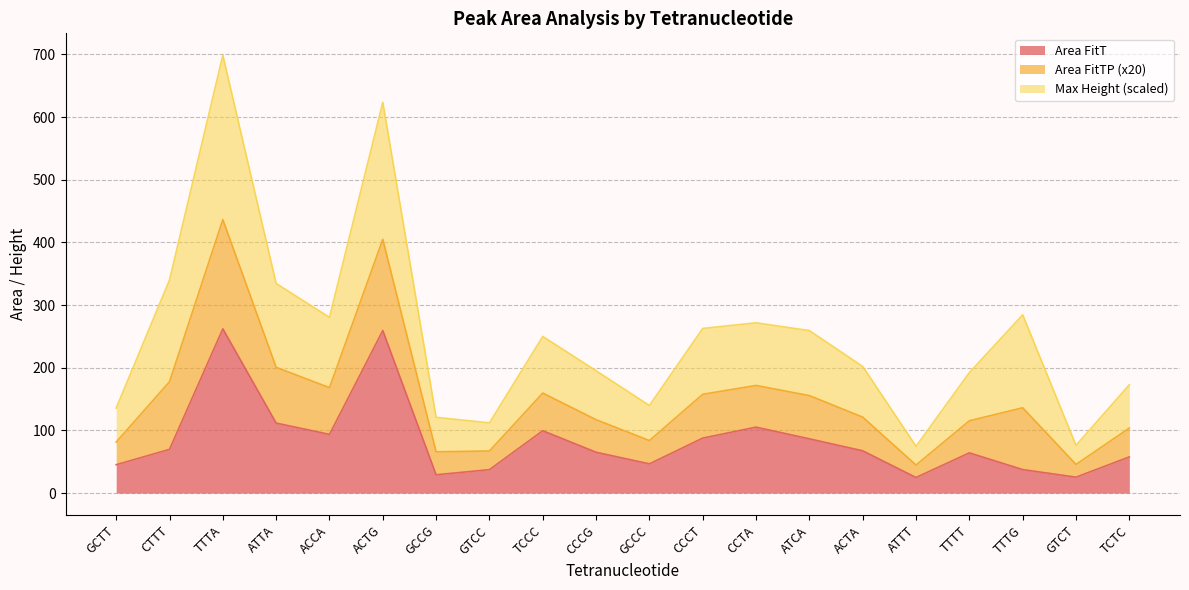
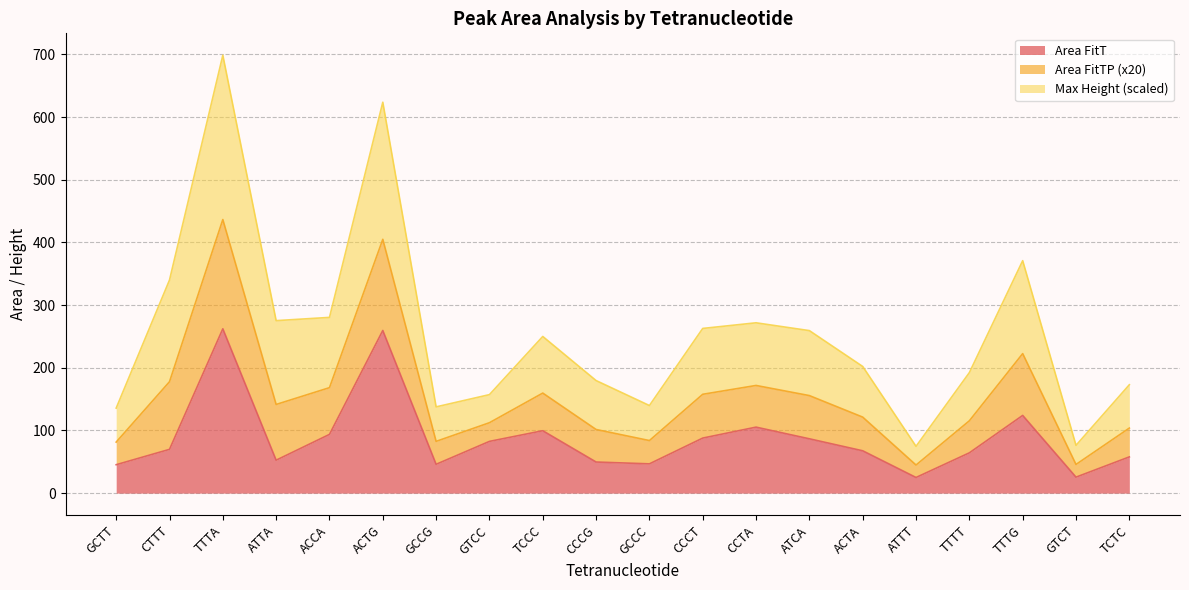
Area FitT, ATTA: 110 -> 50
Area FitT, GCCG: 30 -> 50
Area FitT, GTCC: 40 -> 80
Area FitT, CCCG: 70 -> 50
Area FitT, TTTG: 40 -> 120
